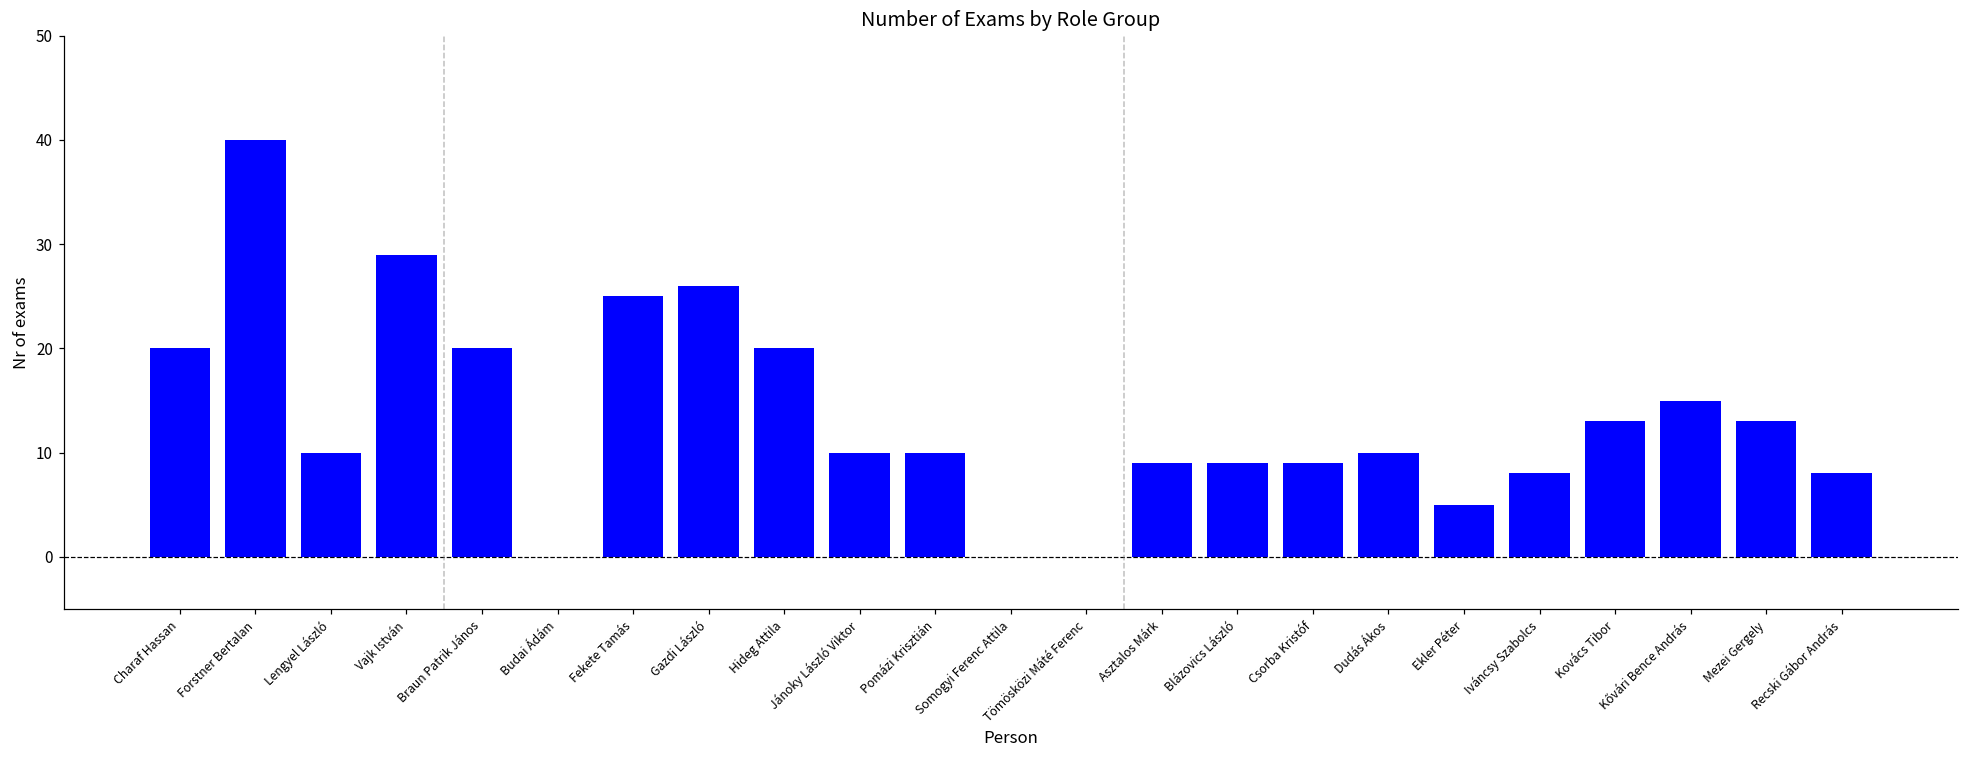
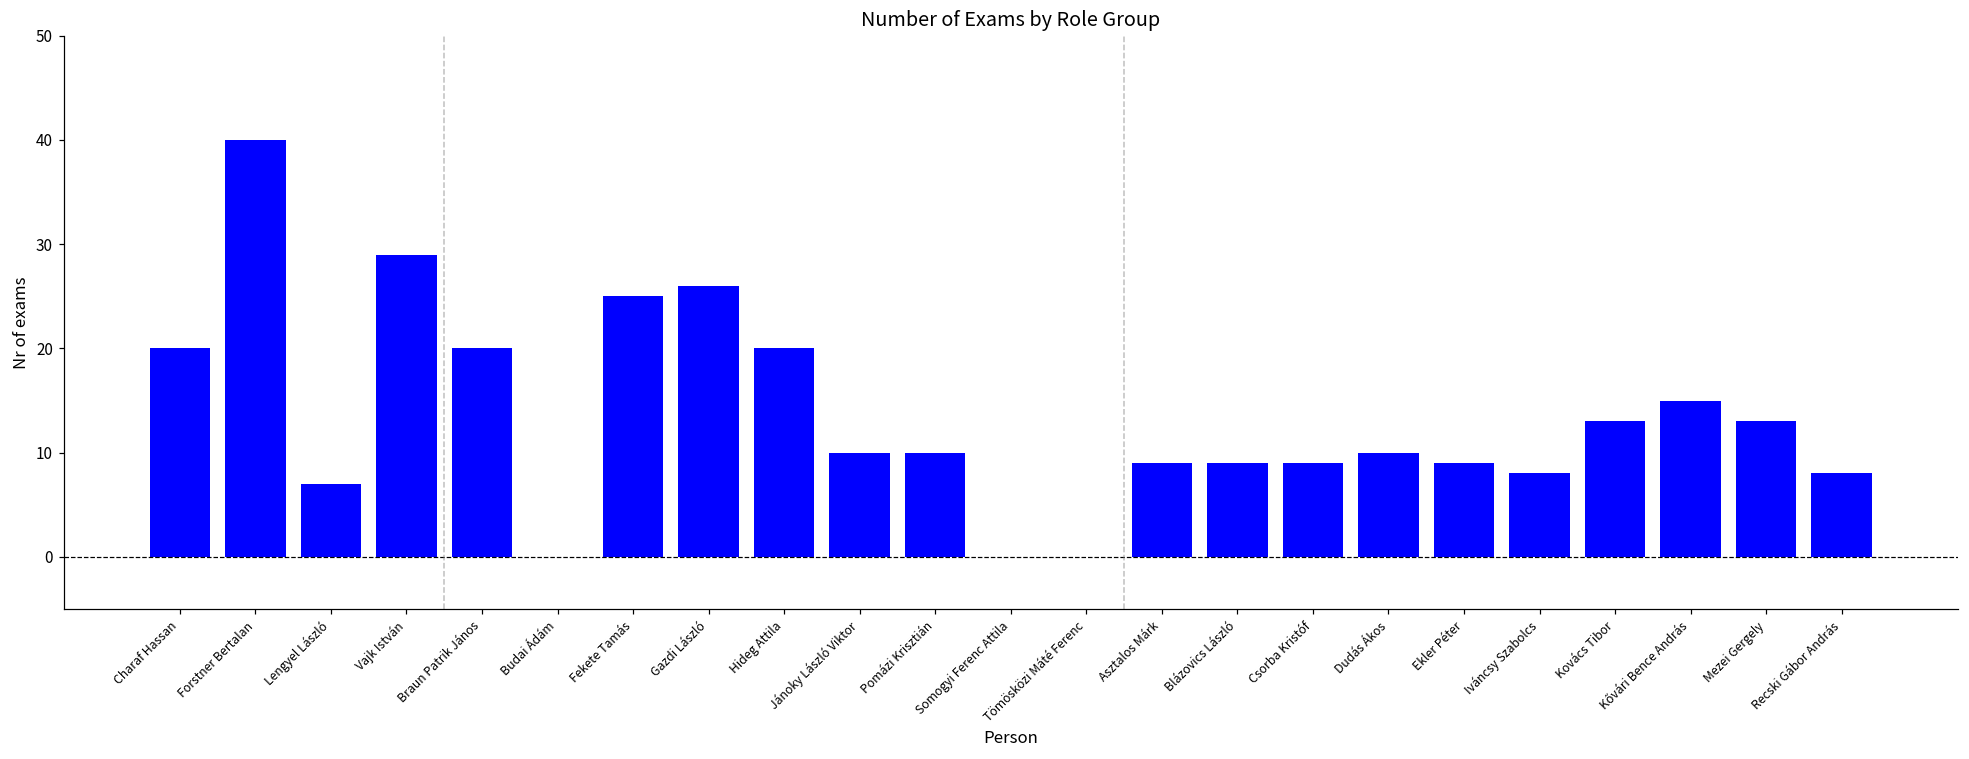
Lengyel László: 10 -> 7
Ekler Péter: 5 -> 9
